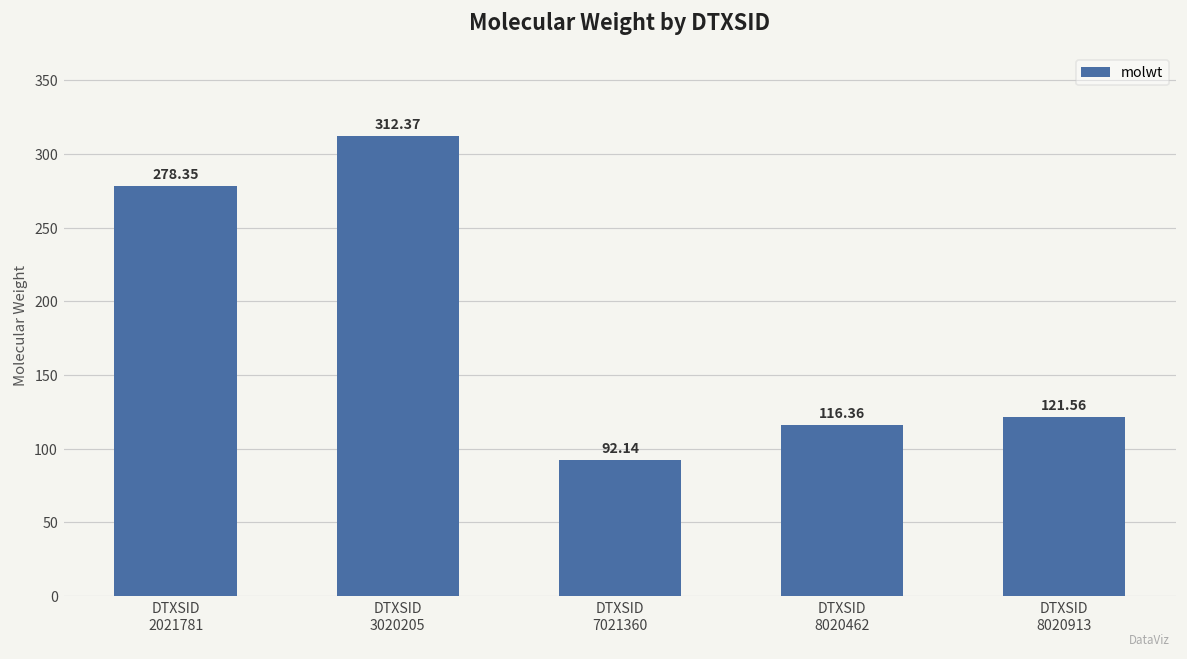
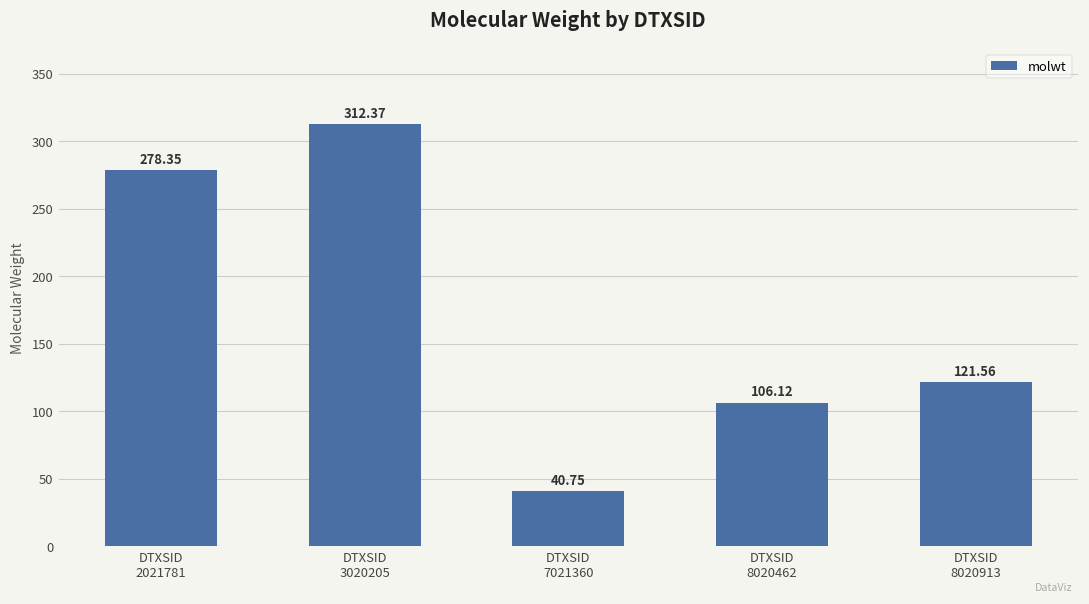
DTXSID 7021360: 92.14 -> 40.75
DTXSID 8020462: 116.36 -> 106.12
